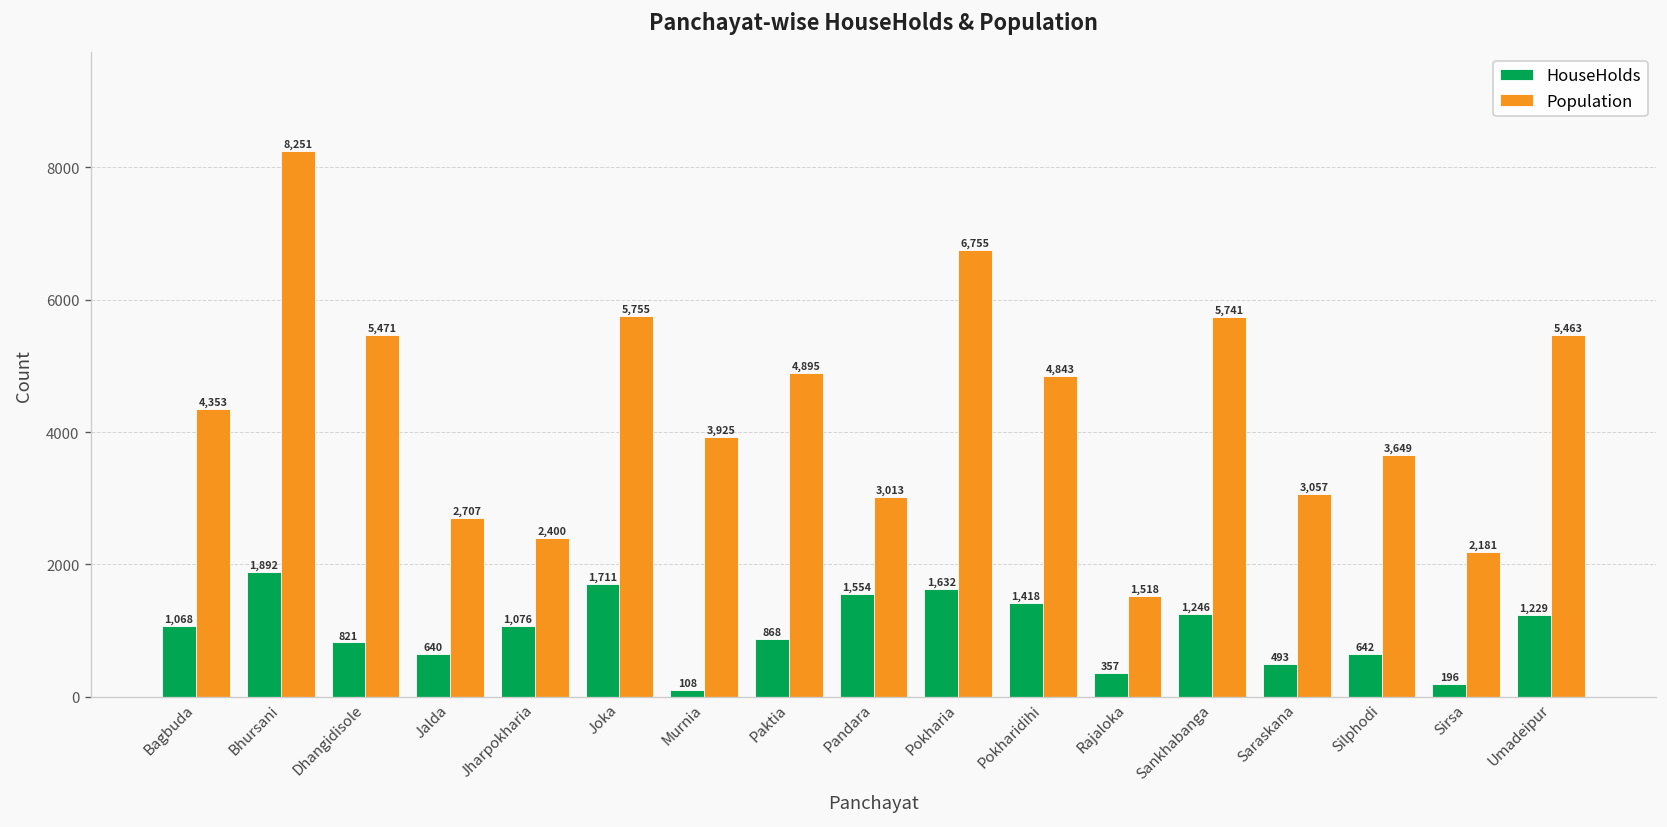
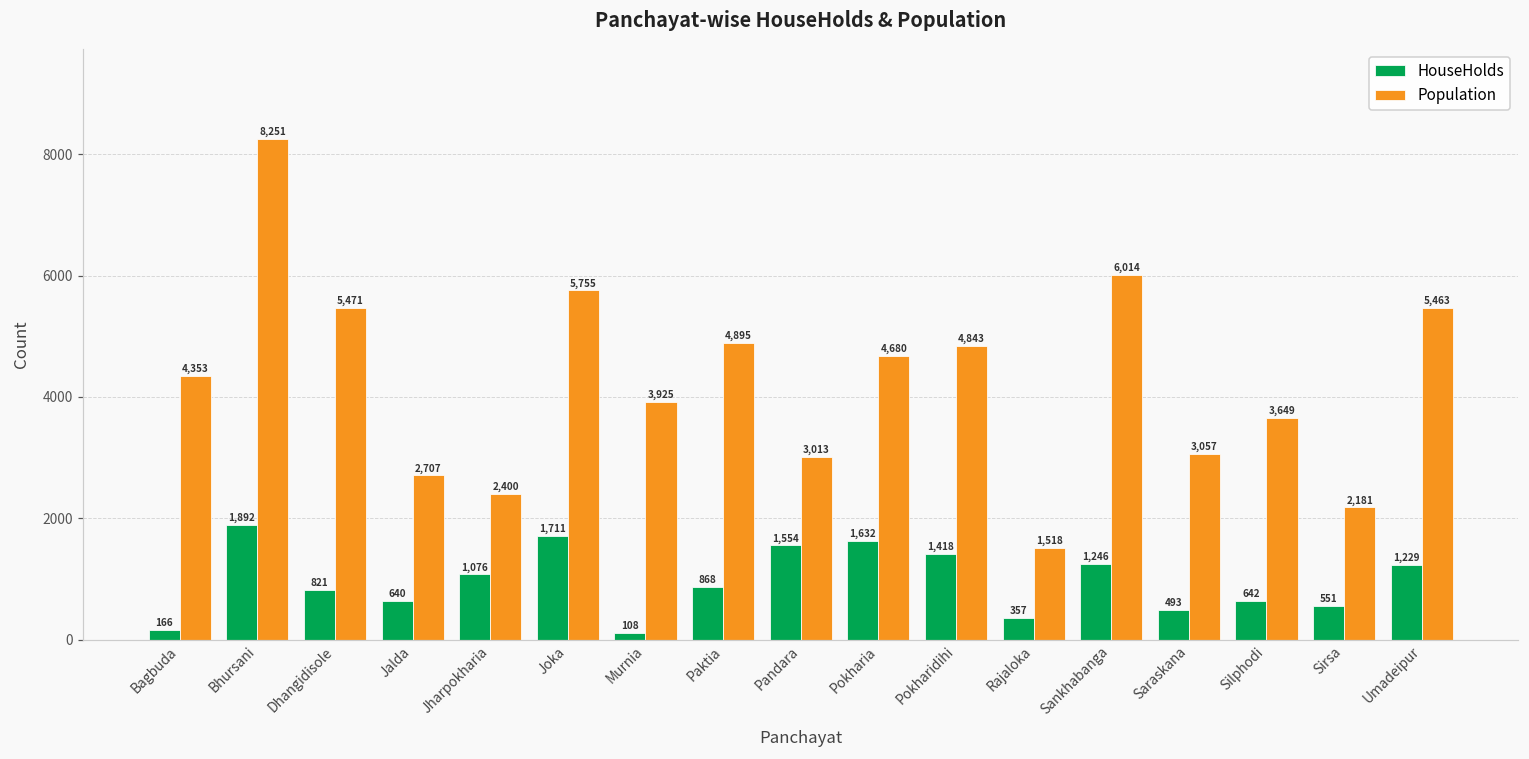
HouseHolds, Bagbuda: 1,068 -> 166
Population, Pokharia: 6,755 -> 4,680
Population, Sankhabanga: 5,741 -> 6,014
HouseHolds, Sirsa: 196 -> 551
